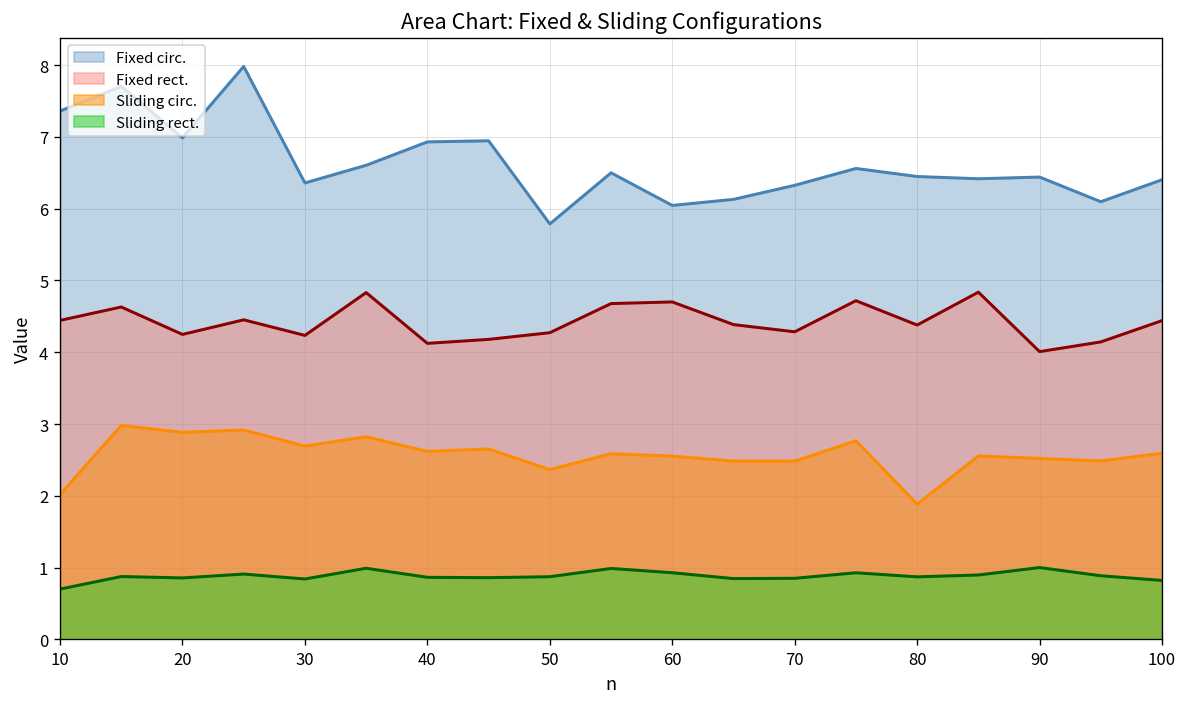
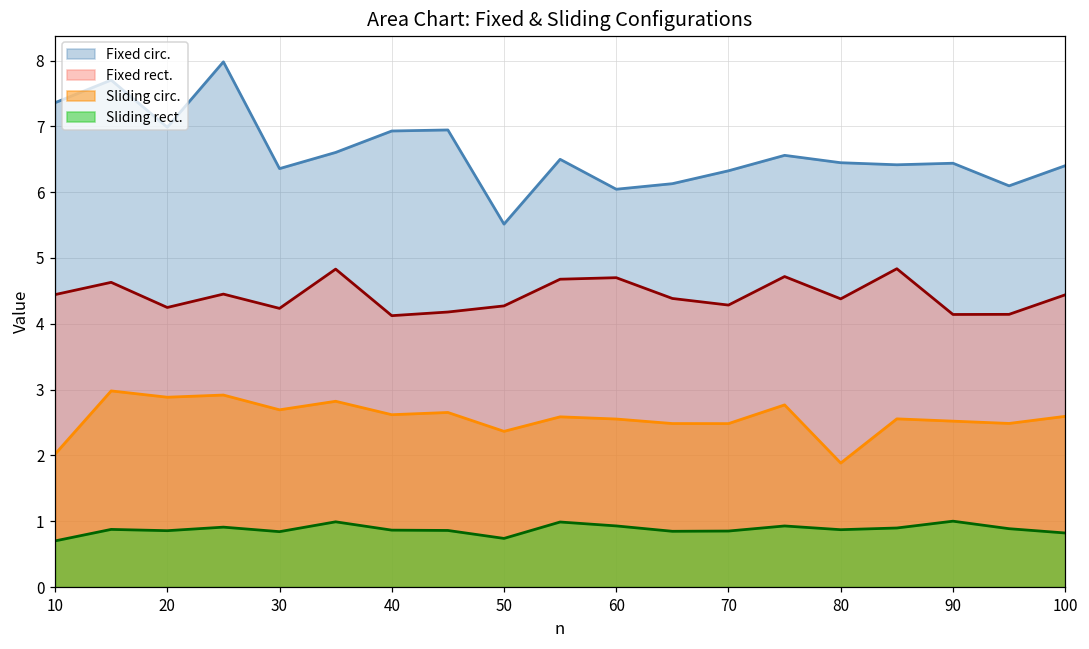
Fixed circ., 50: 5.8 -> 5.5
Sliding rect., 50: 0.9 -> 0.7
Fixed rect., 90: 4.0 -> 4.1
